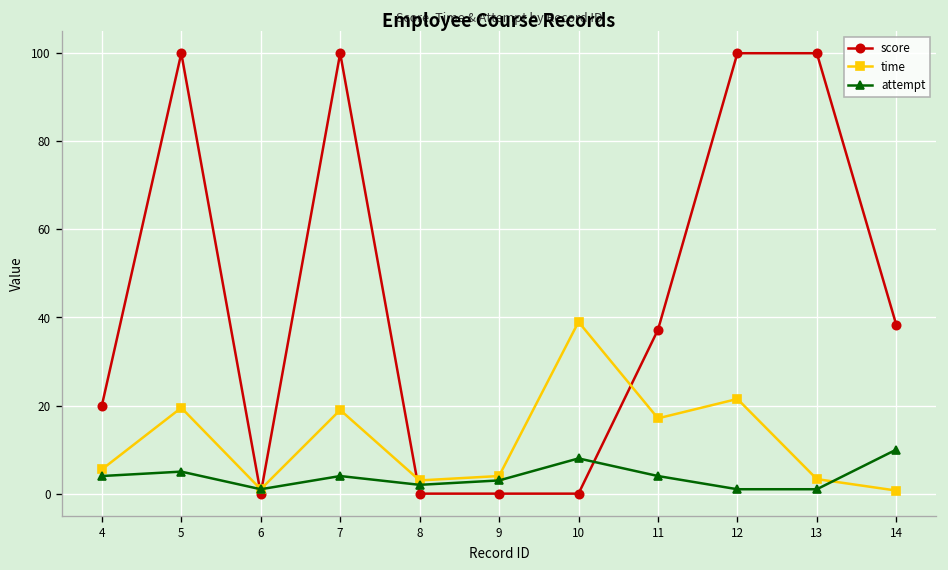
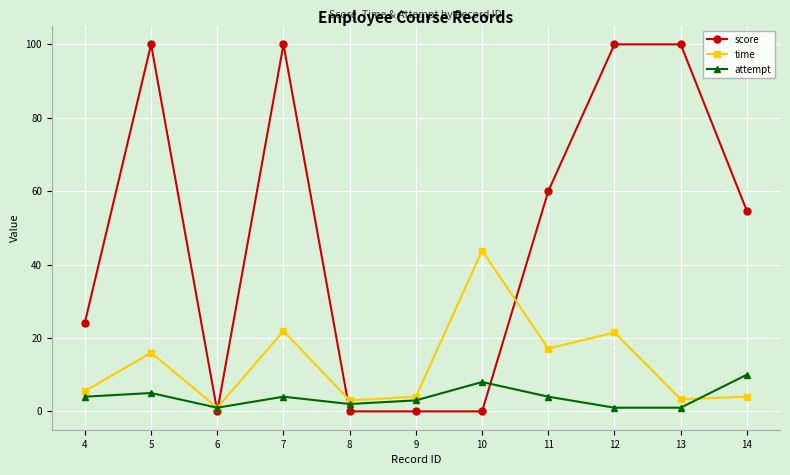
score, 4: 20 -> 24
time, 5: 20 -> 16
time, 7: 19 -> 22
time, 10: 39 -> 44
score, 11: 37 -> 60
score, 14: 38 -> 55
time, 14: 1 -> 4
